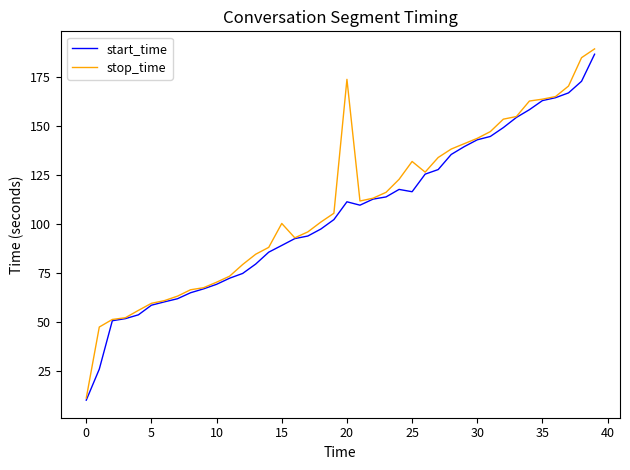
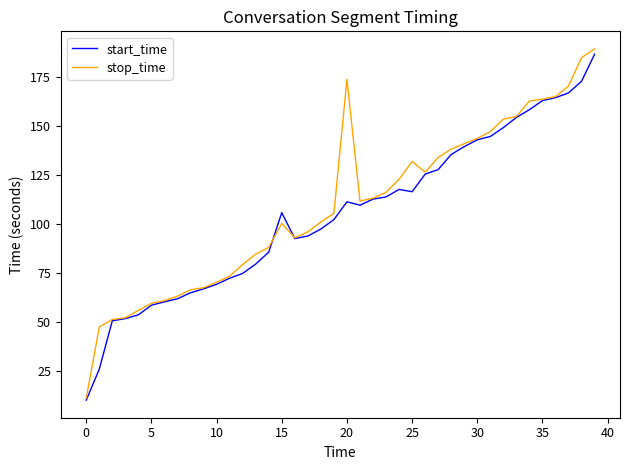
start_time, 15: 89 -> 106
